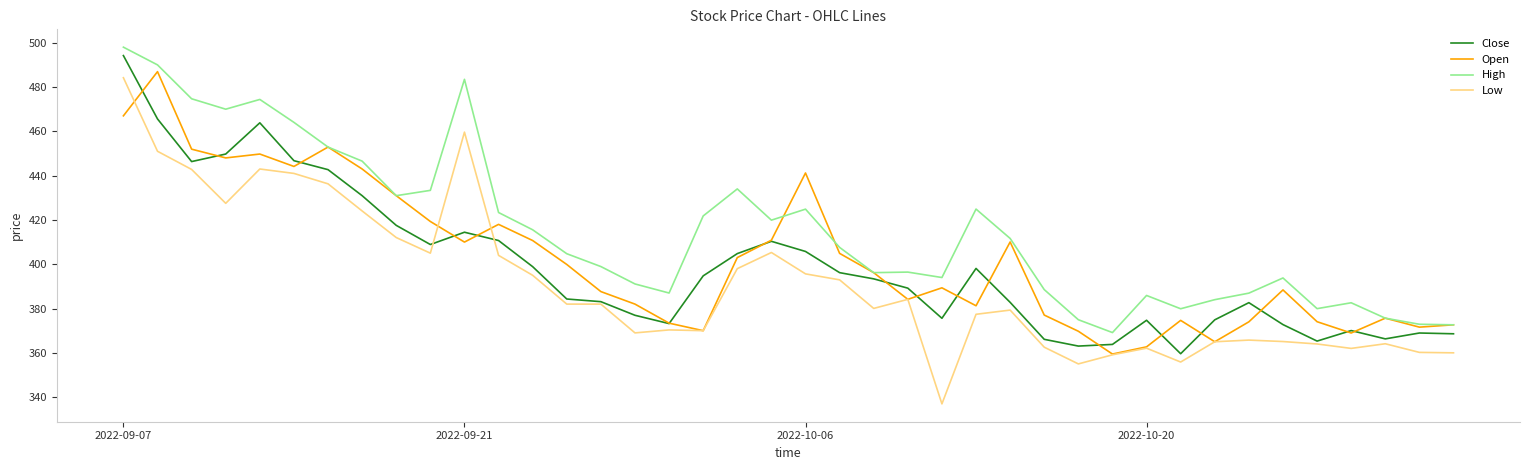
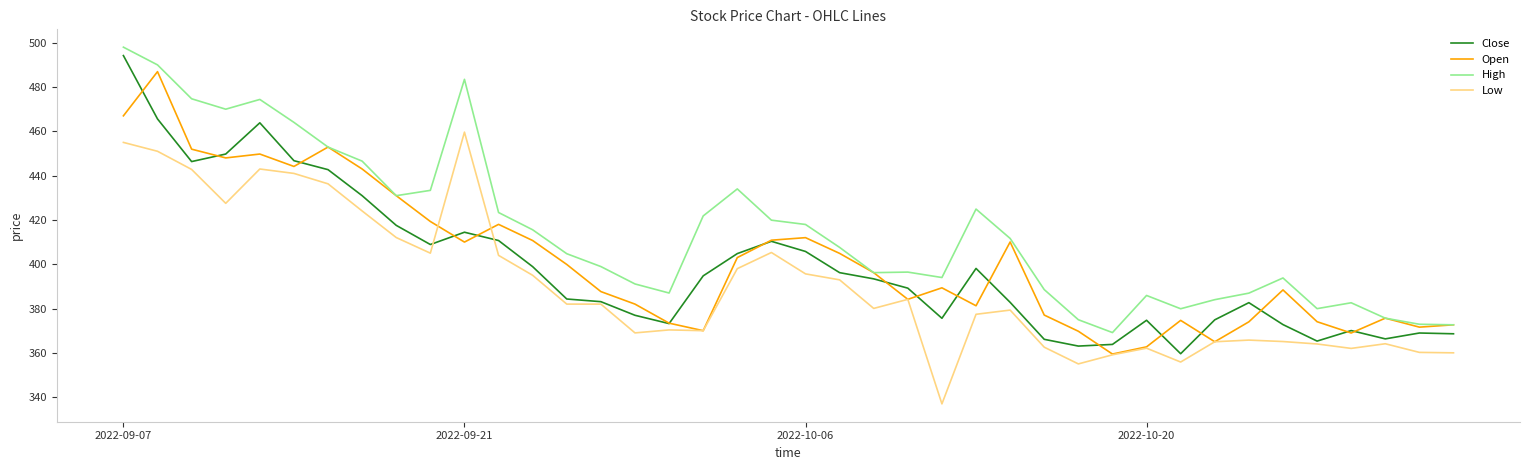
Low, 2022-09-07: 484 -> 455
Open, 2022-10-06: 441 -> 412
High, 2022-10-06: 425 -> 418
